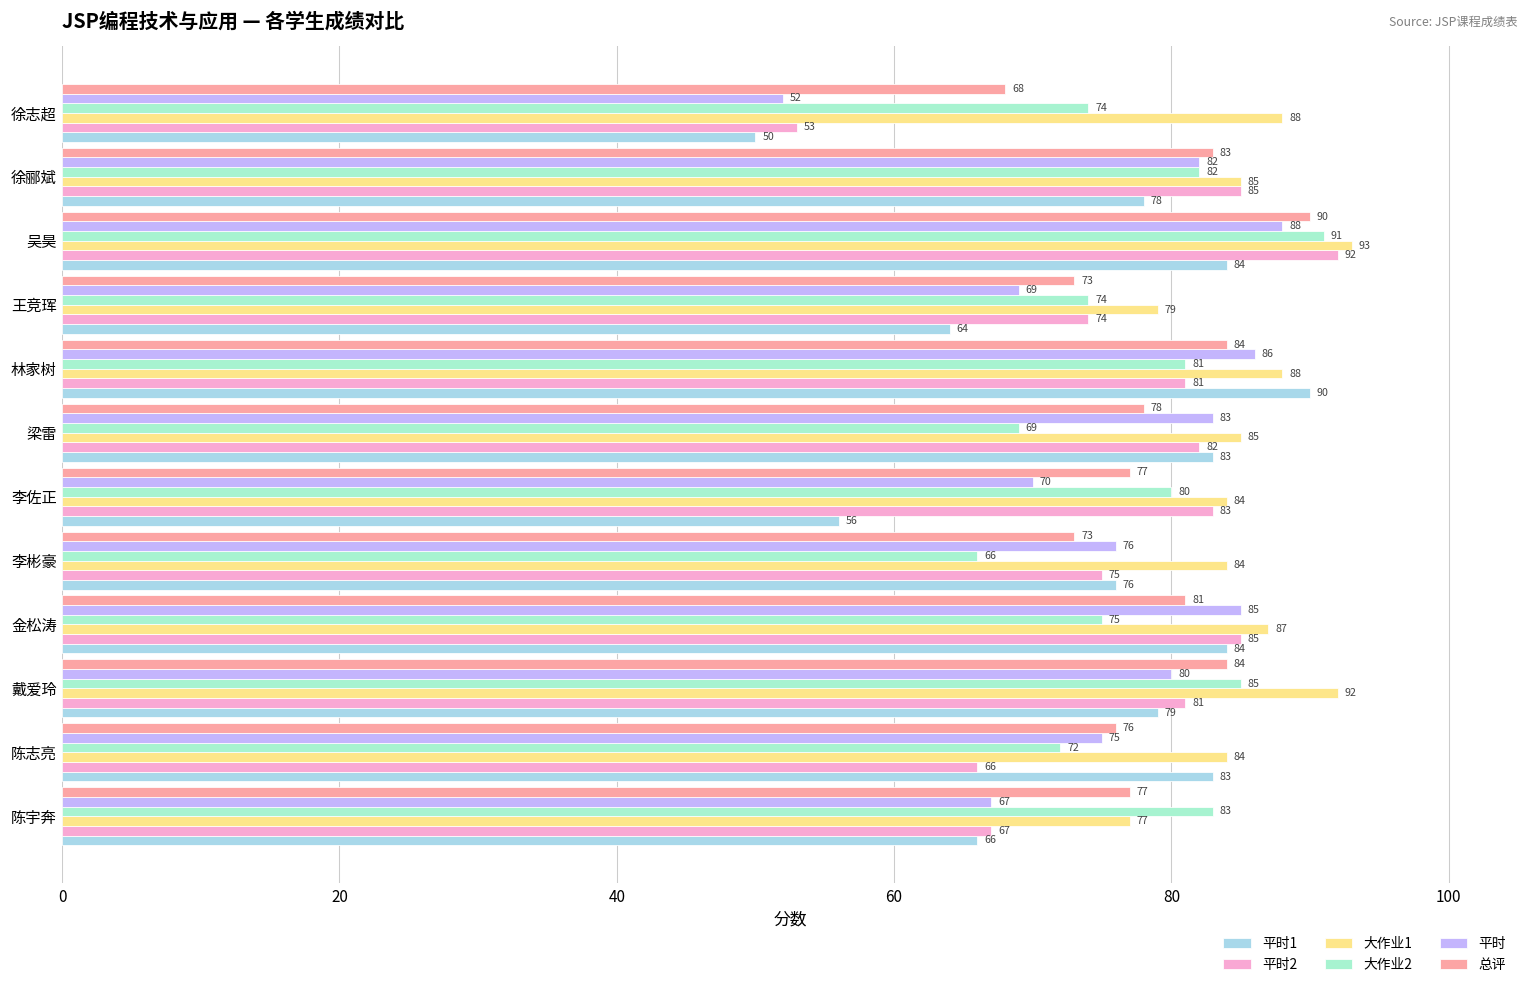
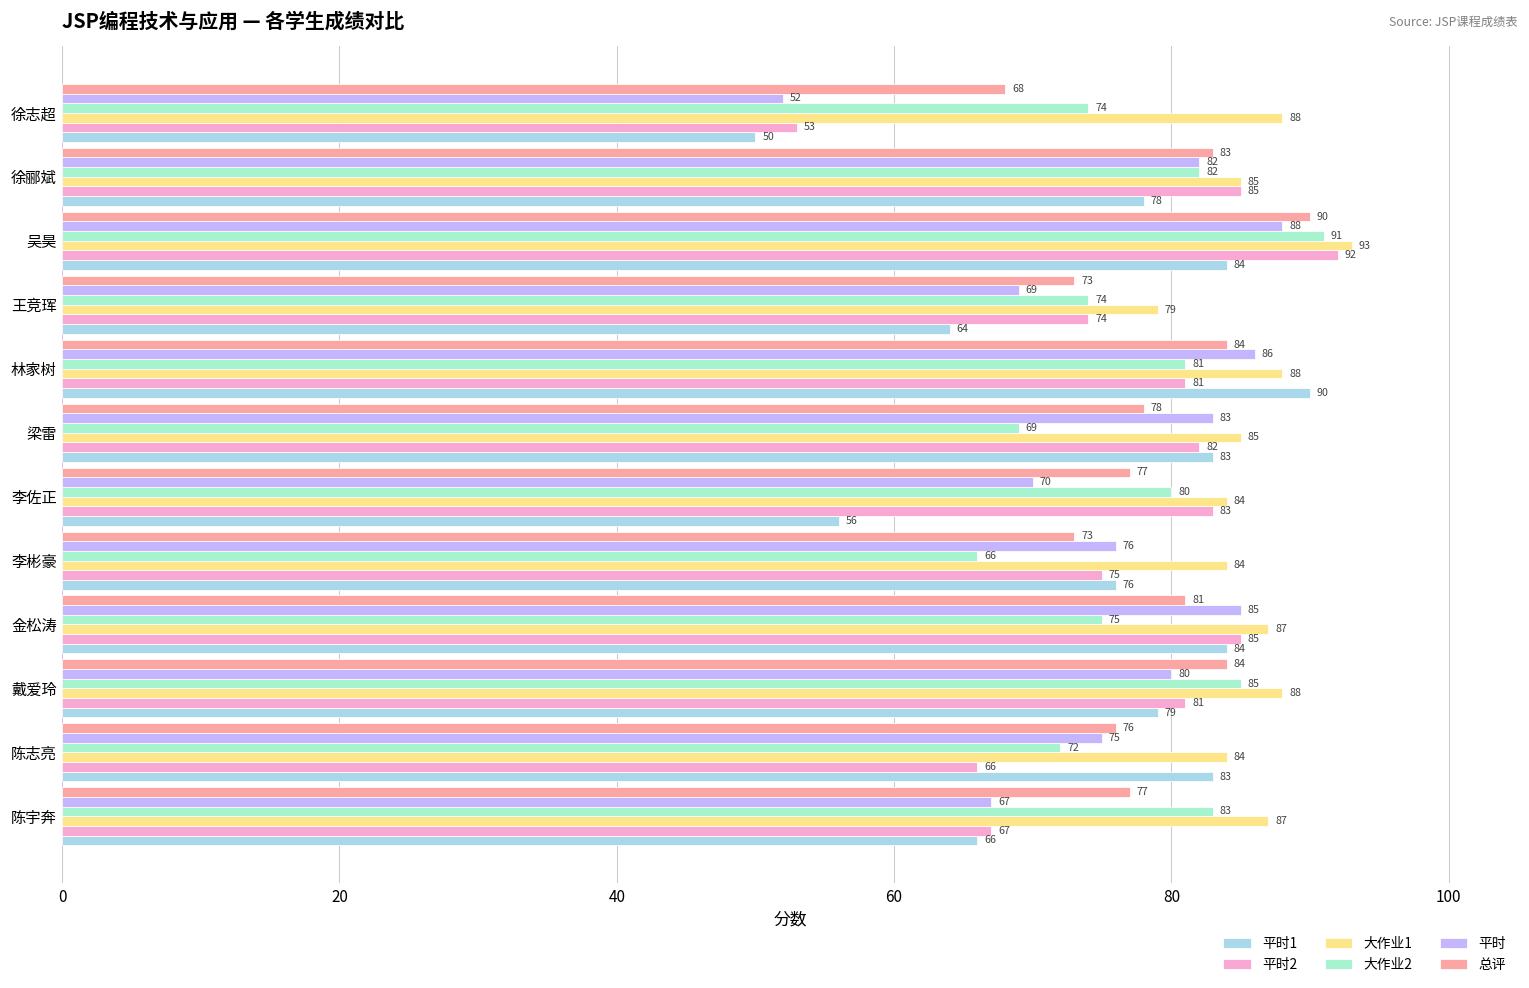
大作业1, 戴爱玲: 92 -> 88
大作业1, 陈宇奔: 77 -> 87
